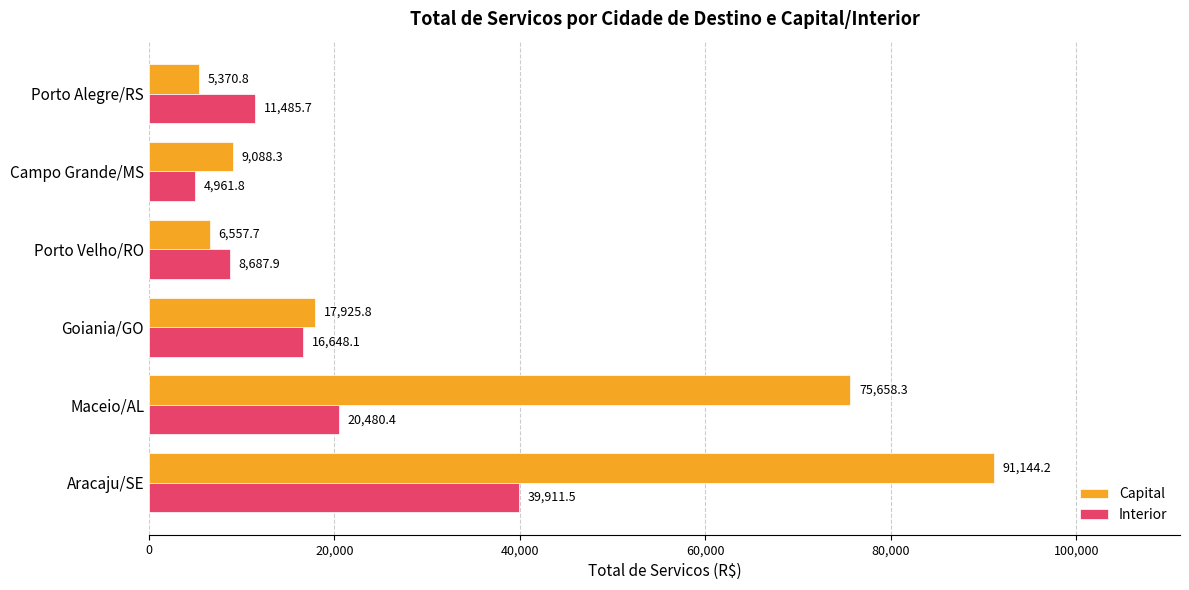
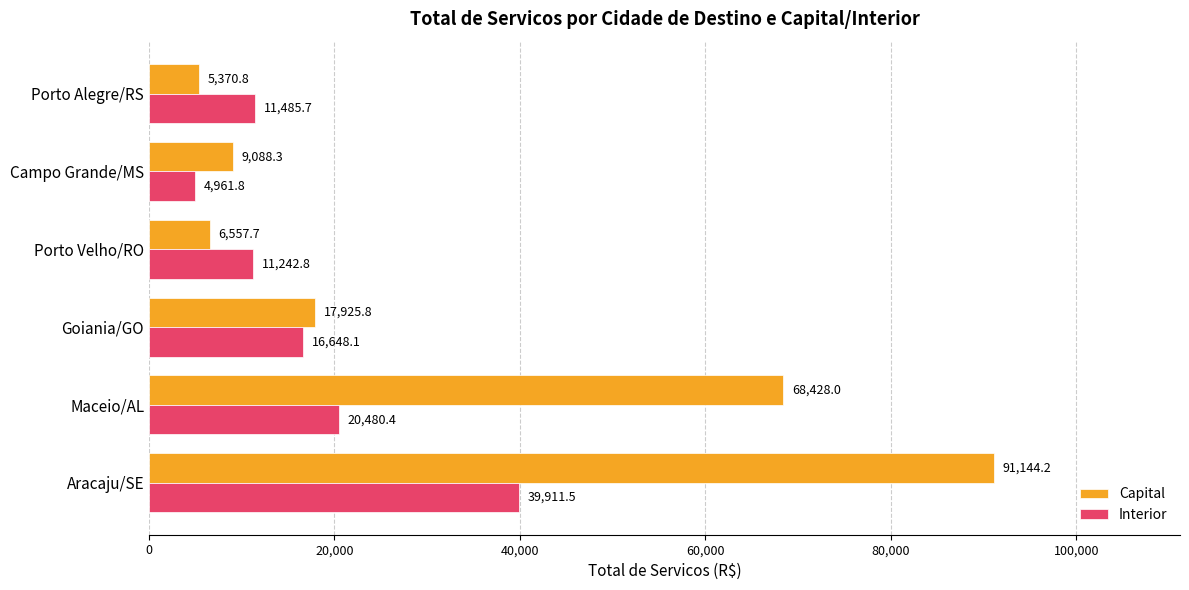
Interior, Porto Velho/RO: 8,687.9 -> 11,242.8
Capital, Maceio/AL: 75,658.3 -> 68,428.0
